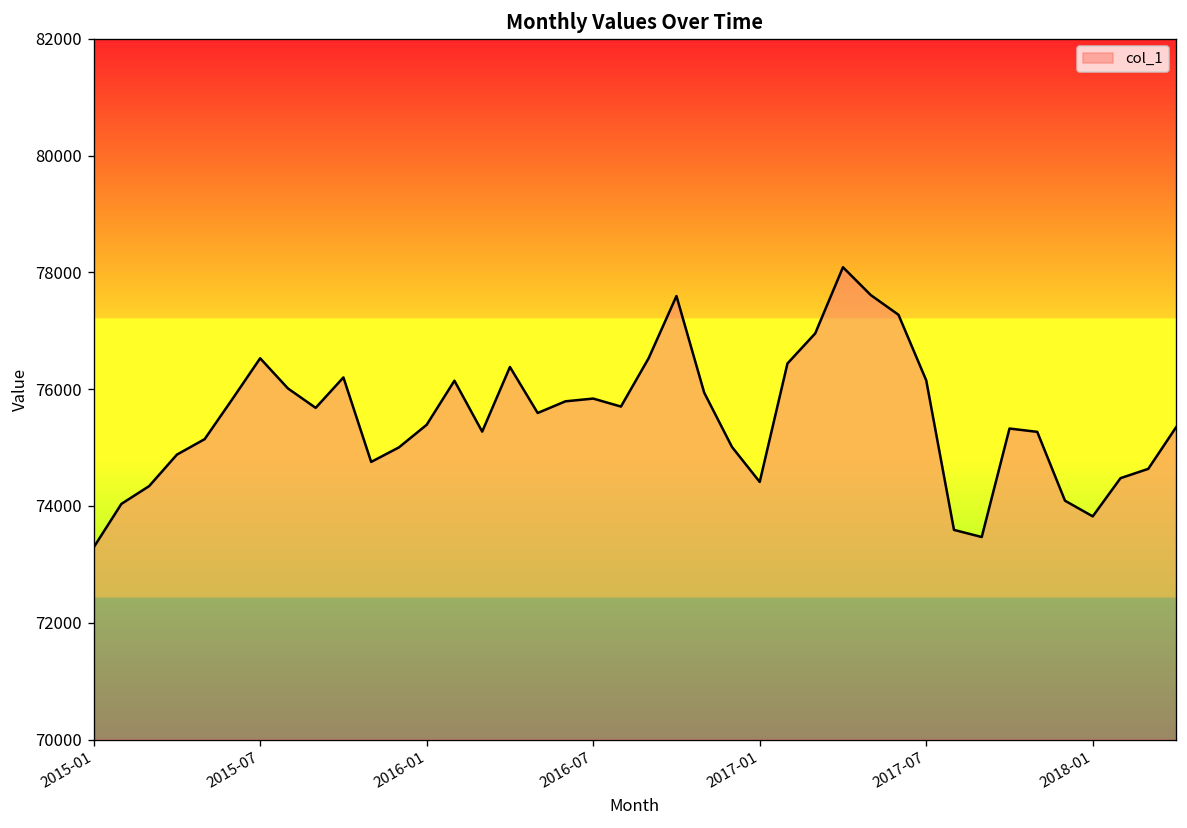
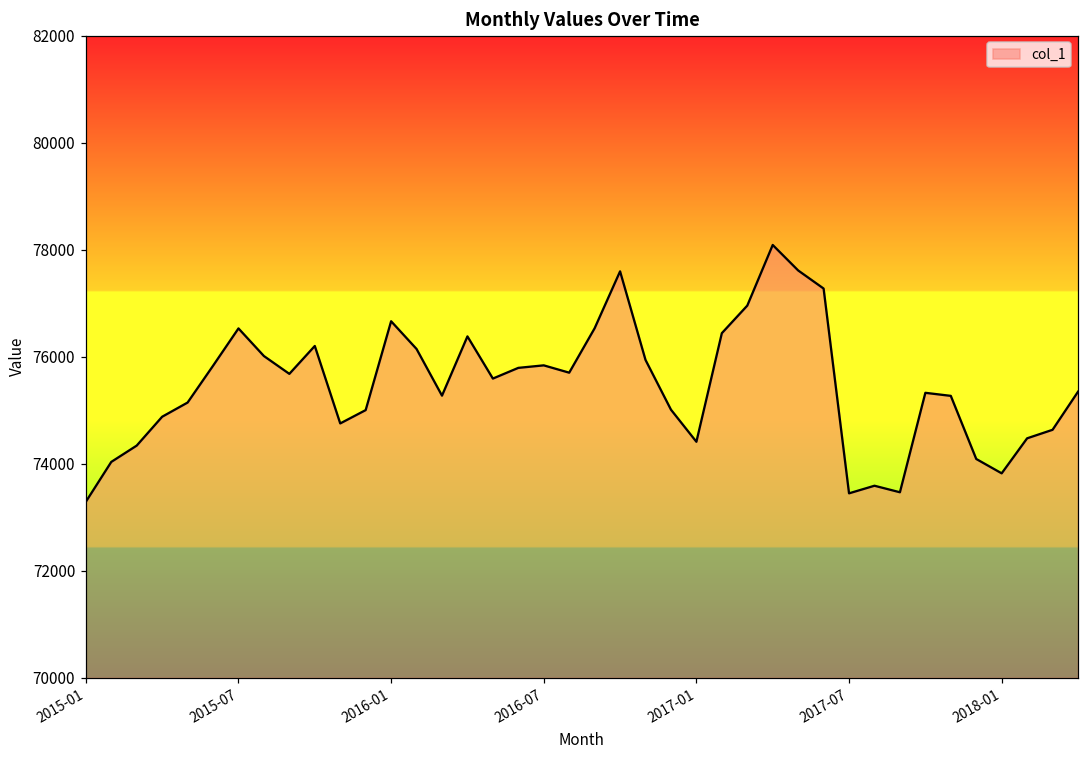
2016-01: 75400 -> 76700
2017-07: 76200 -> 73400
